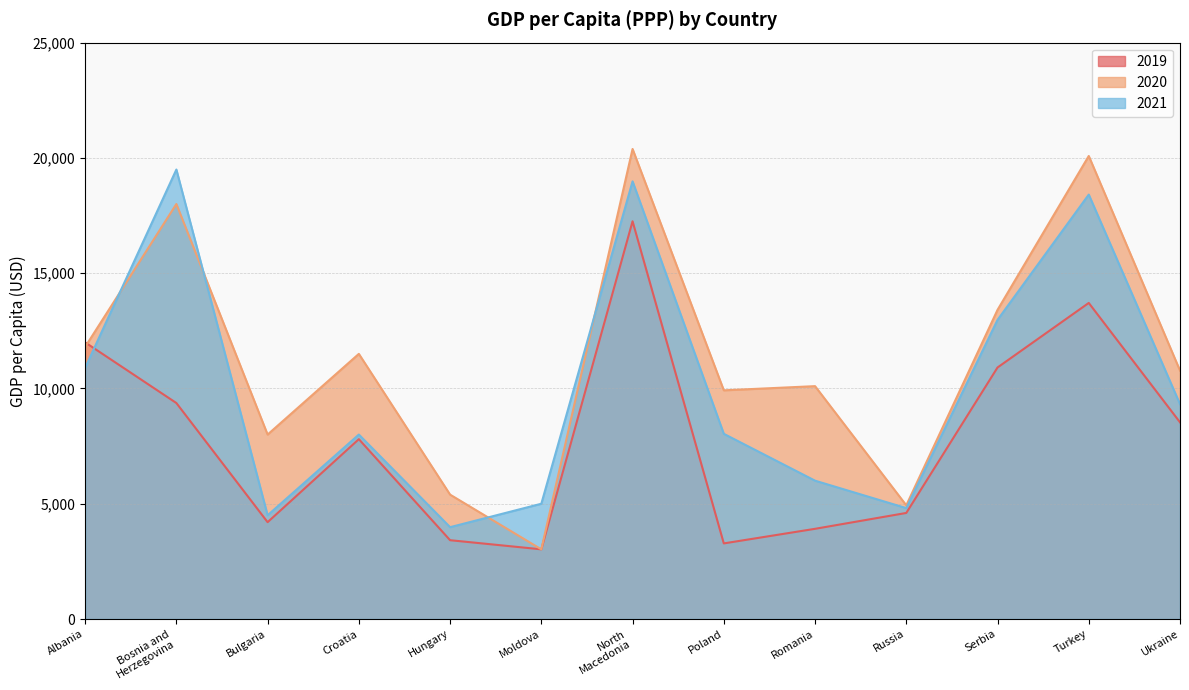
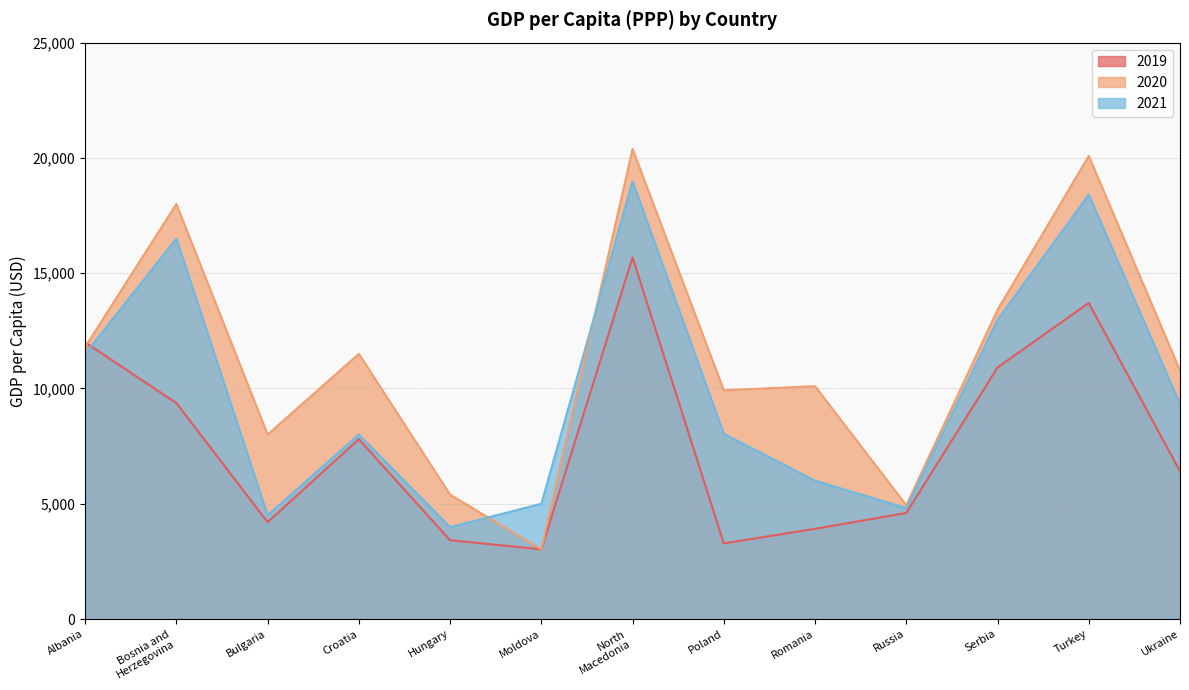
2021, Albania: 10,900 -> 11,500
2021, Bosnia and Herzegovina: 19,500 -> 16,500
2019, North Macedonia: 17,300 -> 15,700
2019, Ukraine: 8,500 -> 6,400
